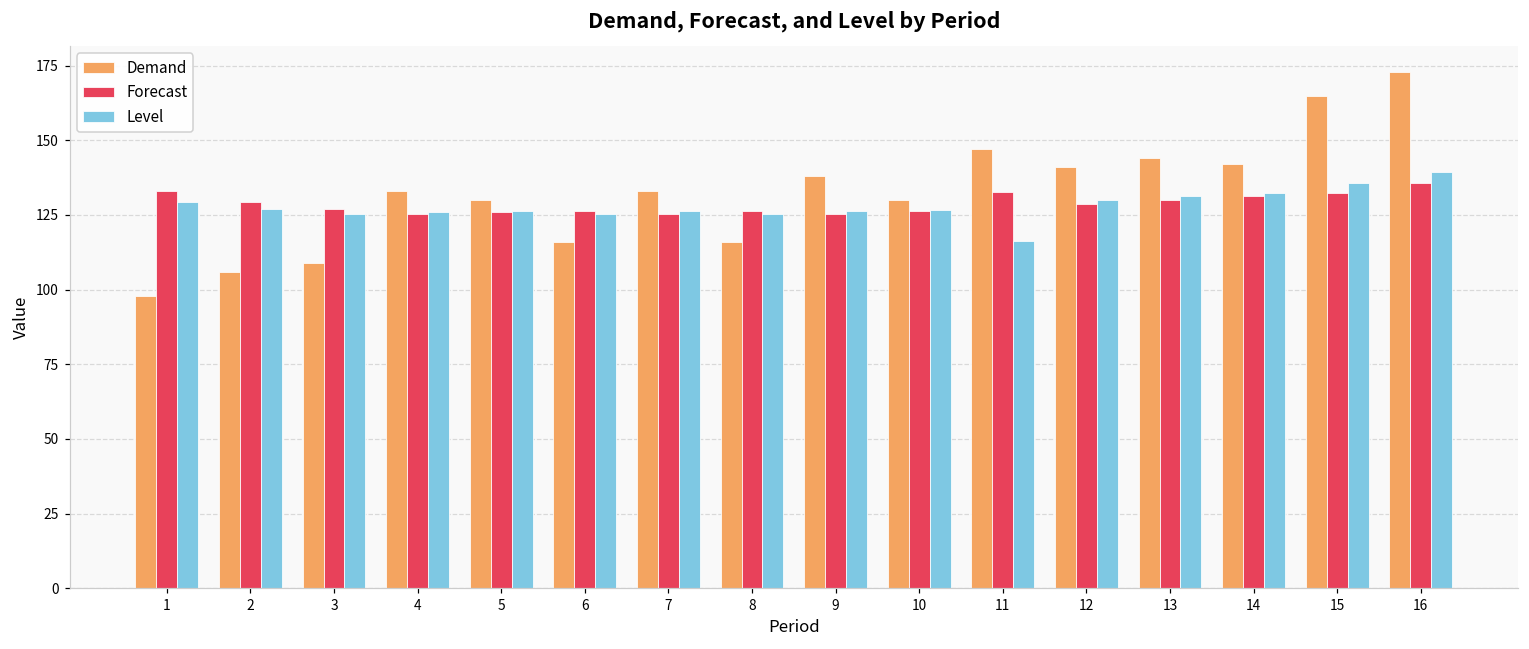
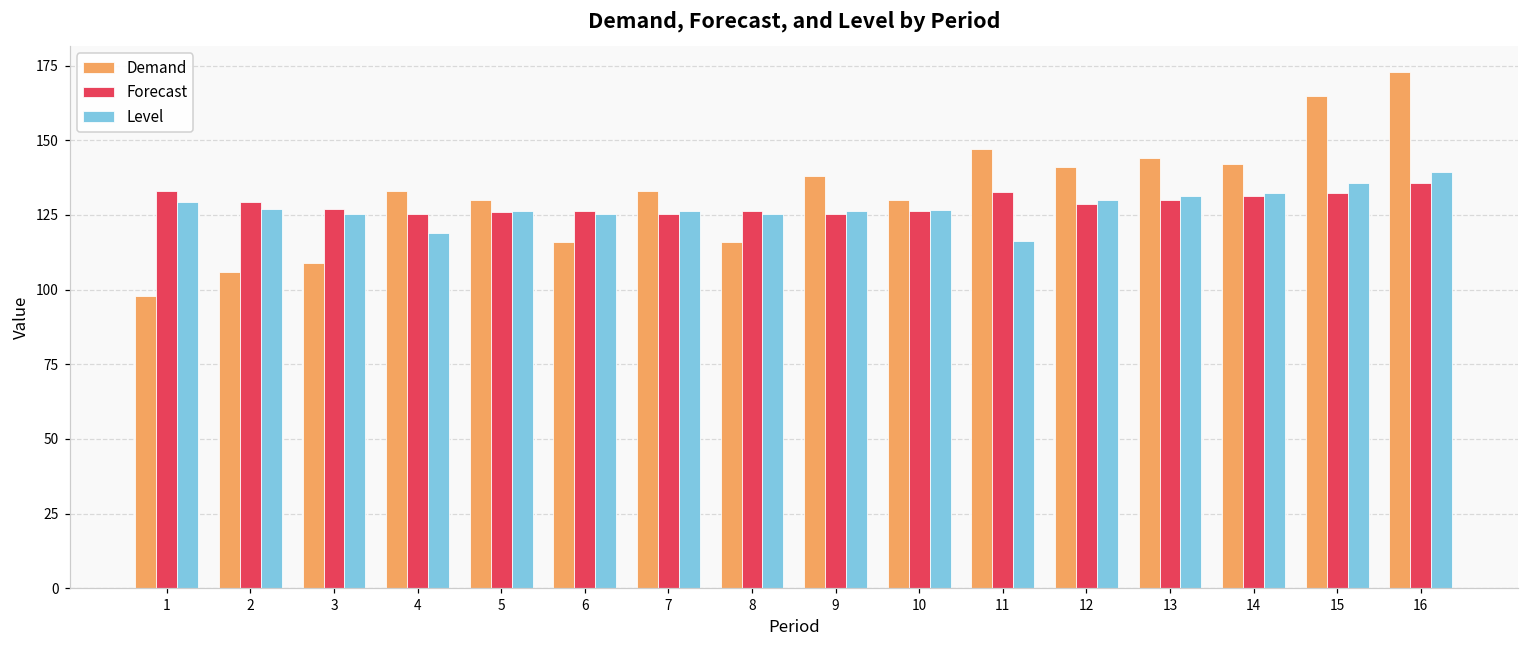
Level, 4: 126 -> 119
